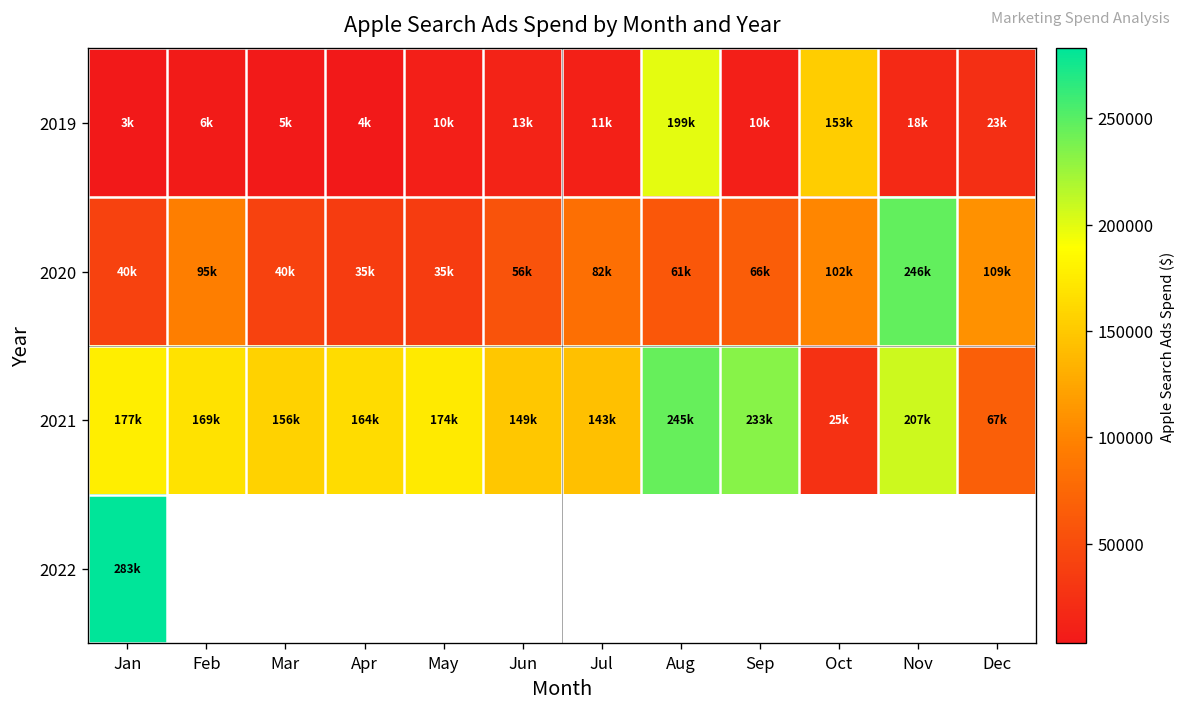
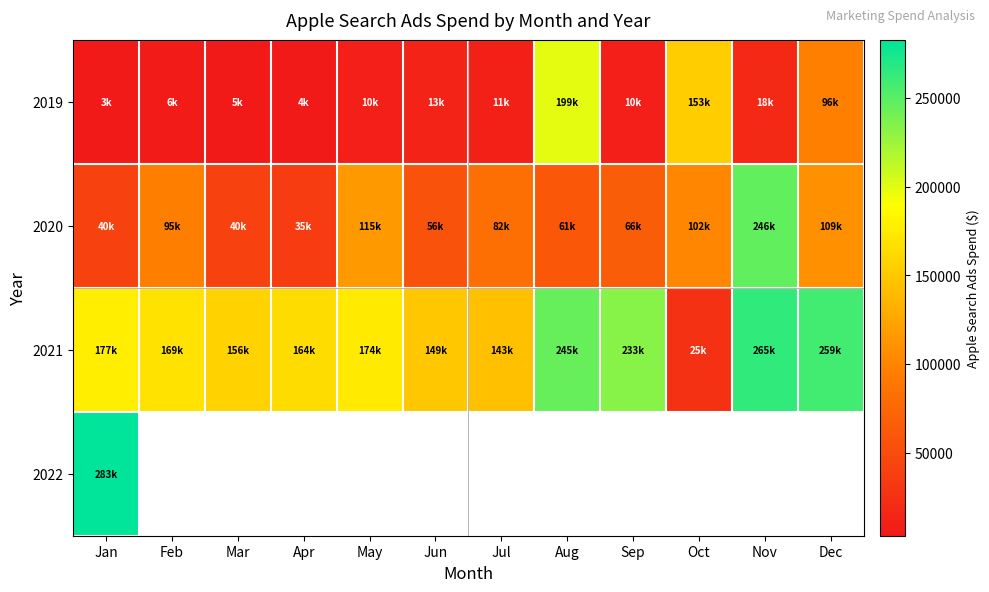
2019, Dec: 23k -> 96k
2020, May: 35k -> 115k
2021, Nov: 207k -> 265k
2021, Dec: 67k -> 259k
